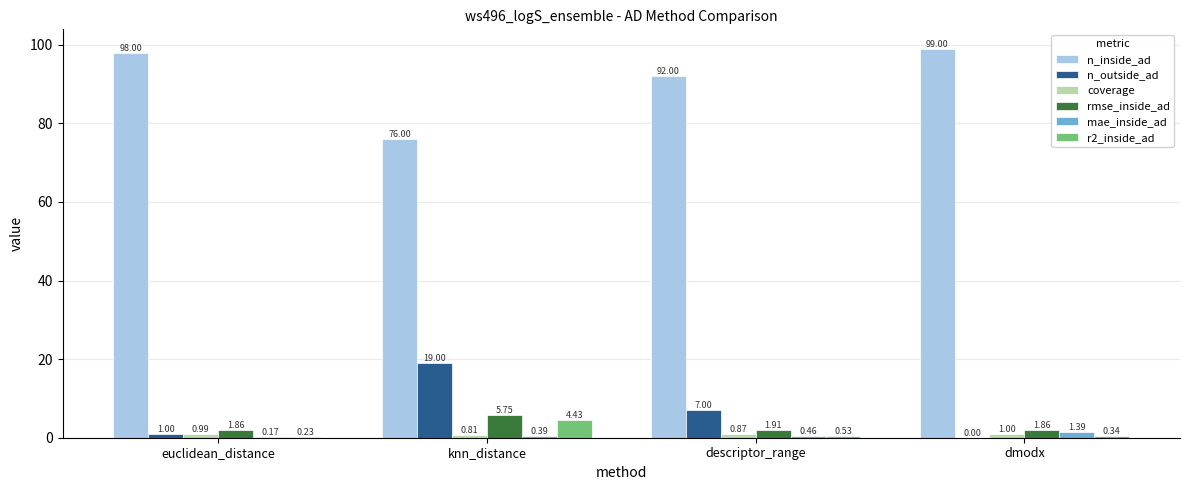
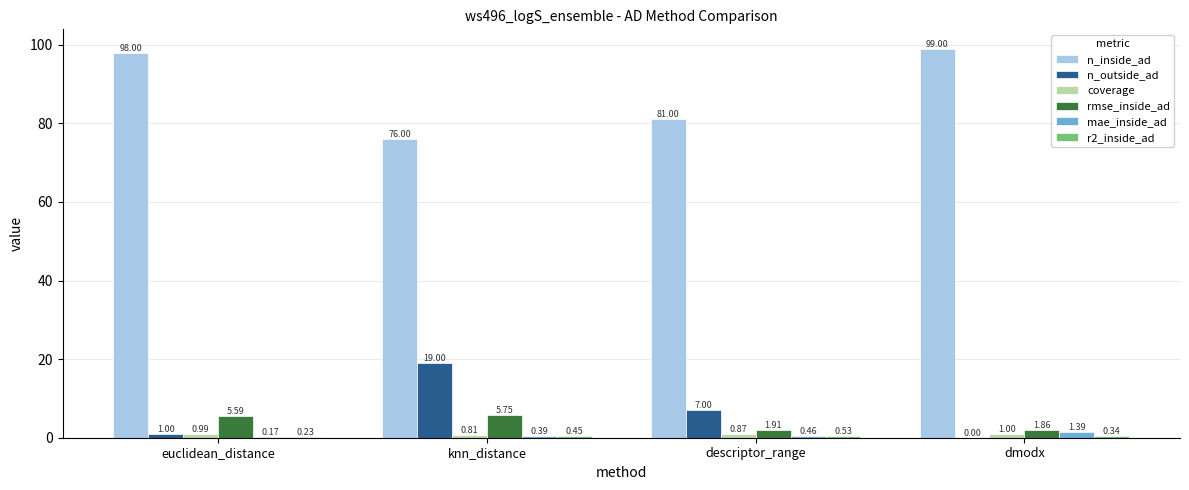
rmse_inside_ad, euclidean_distance: 1.86 -> 5.59
r2_inside_ad, knn_distance: 4.43 -> 0.45
n_inside_ad, descriptor_range: 92.00 -> 81.00
